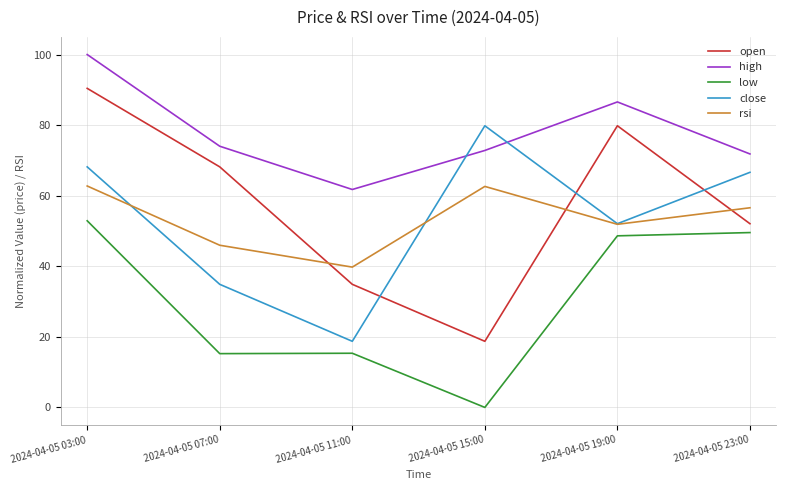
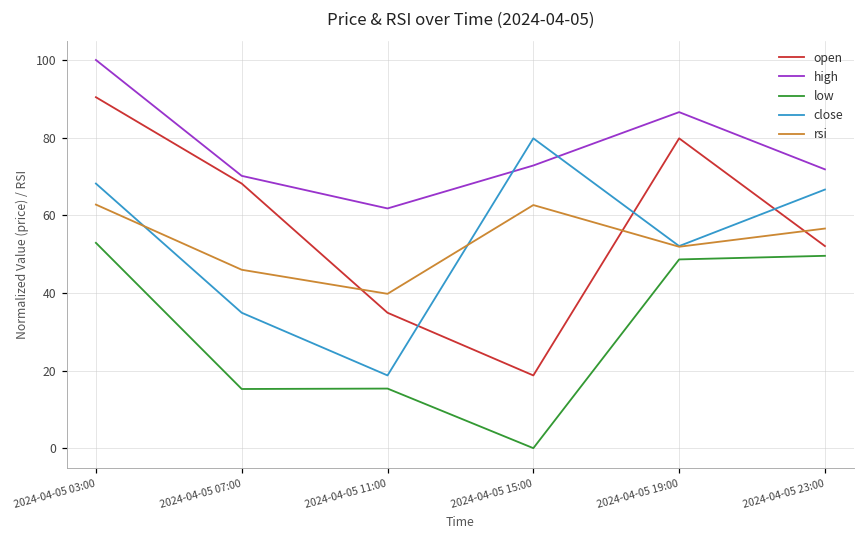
high, 2024-04-05 07:00: 74 -> 70
